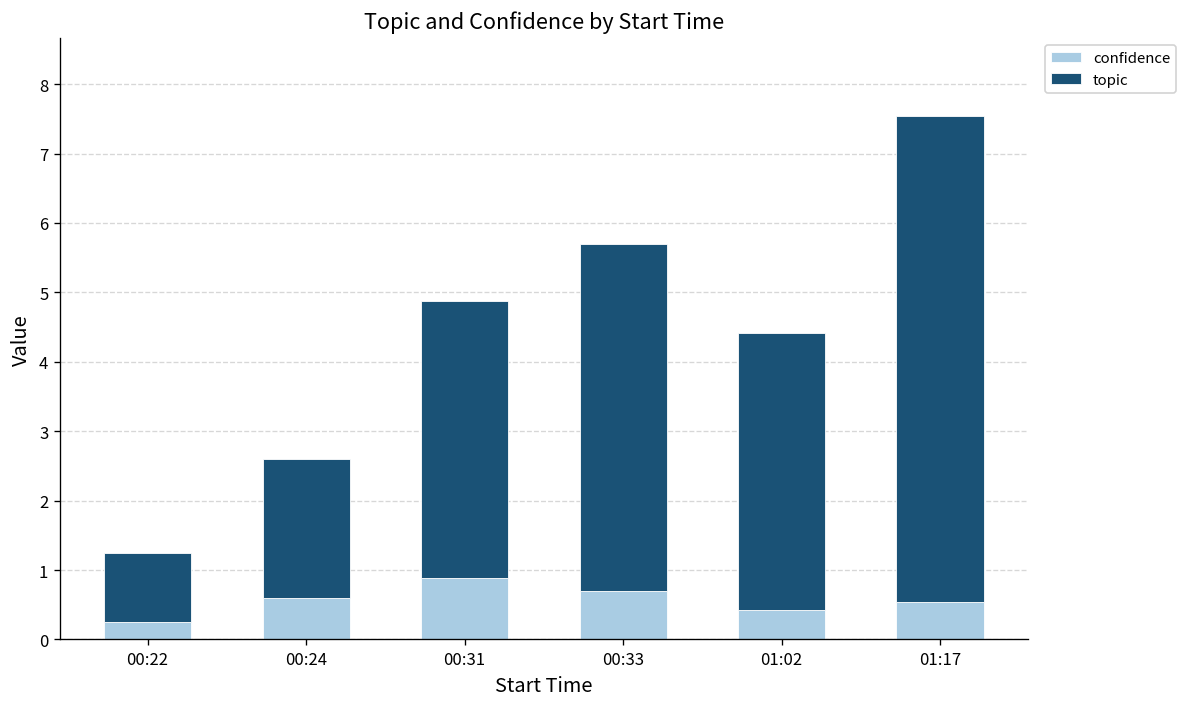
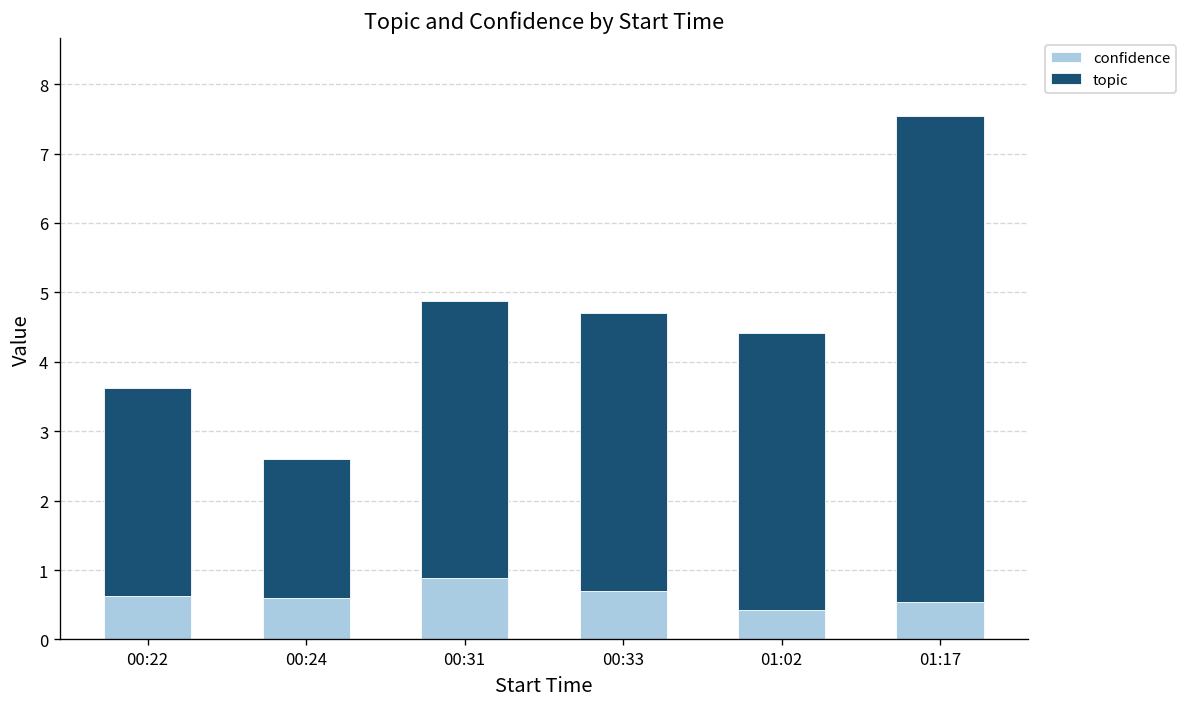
confidence, 00:22: 0.2 -> 0.6
topic, 00:22: 1 -> 3
topic, 00:33: 5 -> 4
